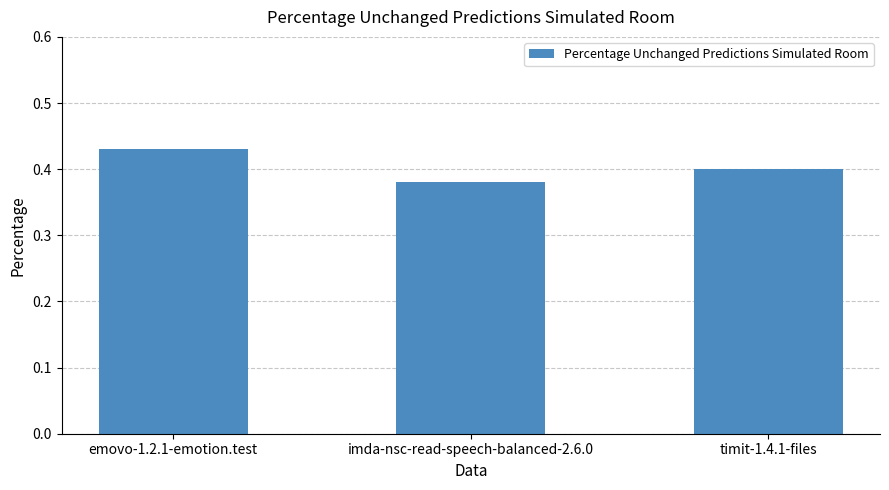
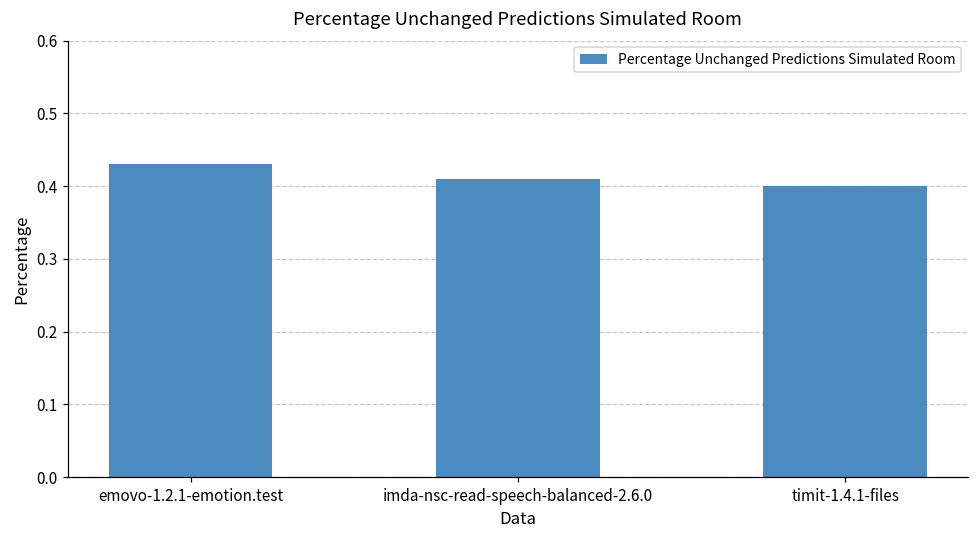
imda-nsc-read-speech-balanced-2.6.0: 0.38 -> 0.41
